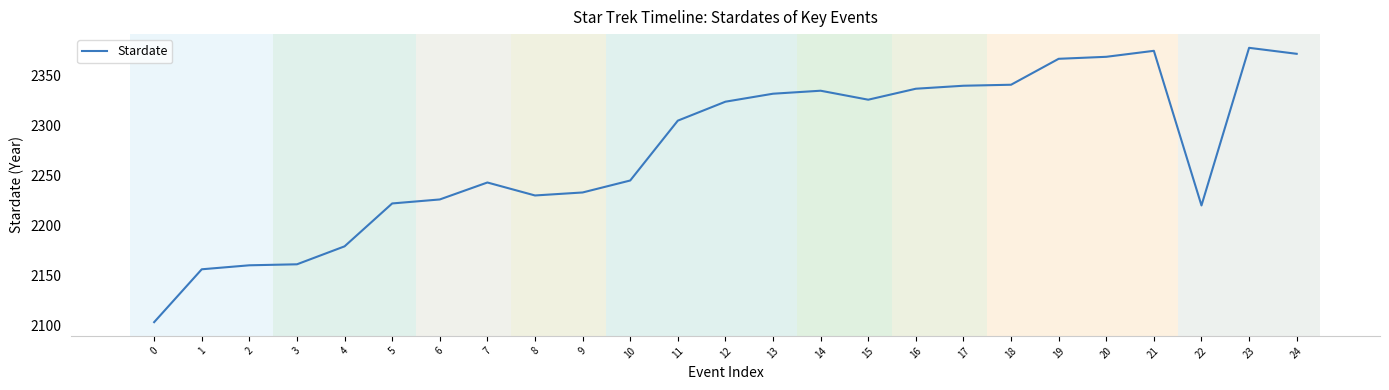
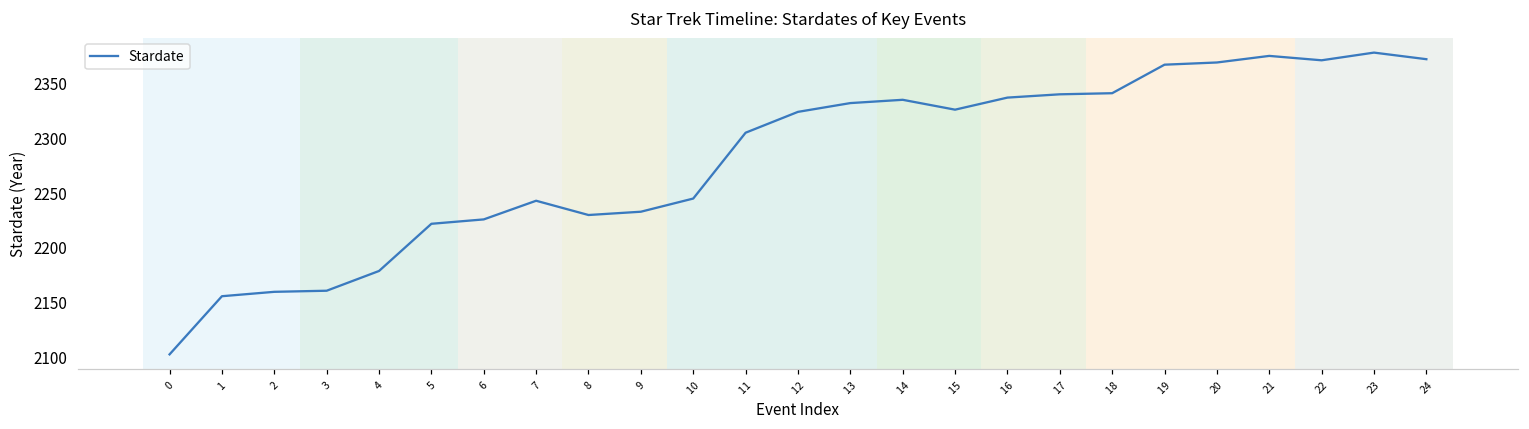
22: 2220 -> 2370
